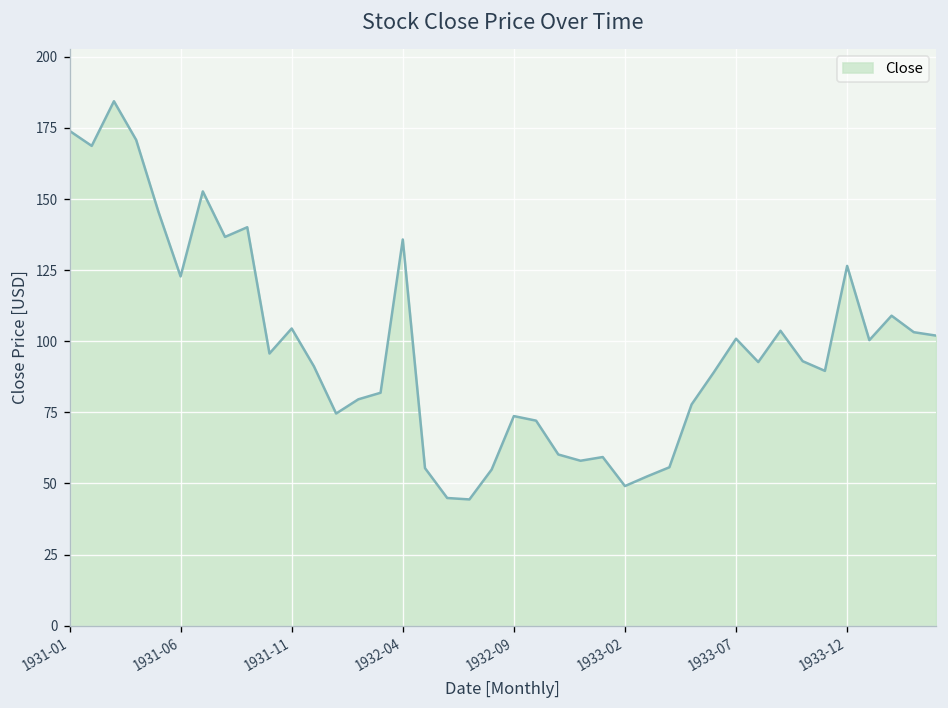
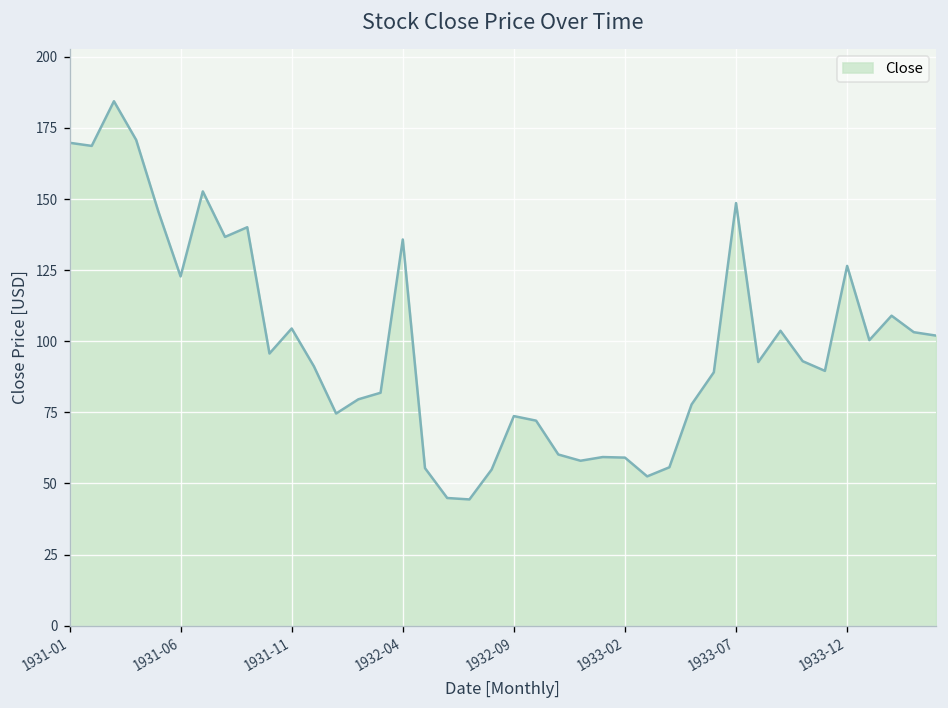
1931-01: 174 -> 170
1933-02: 49 -> 59
1933-07: 101 -> 149
